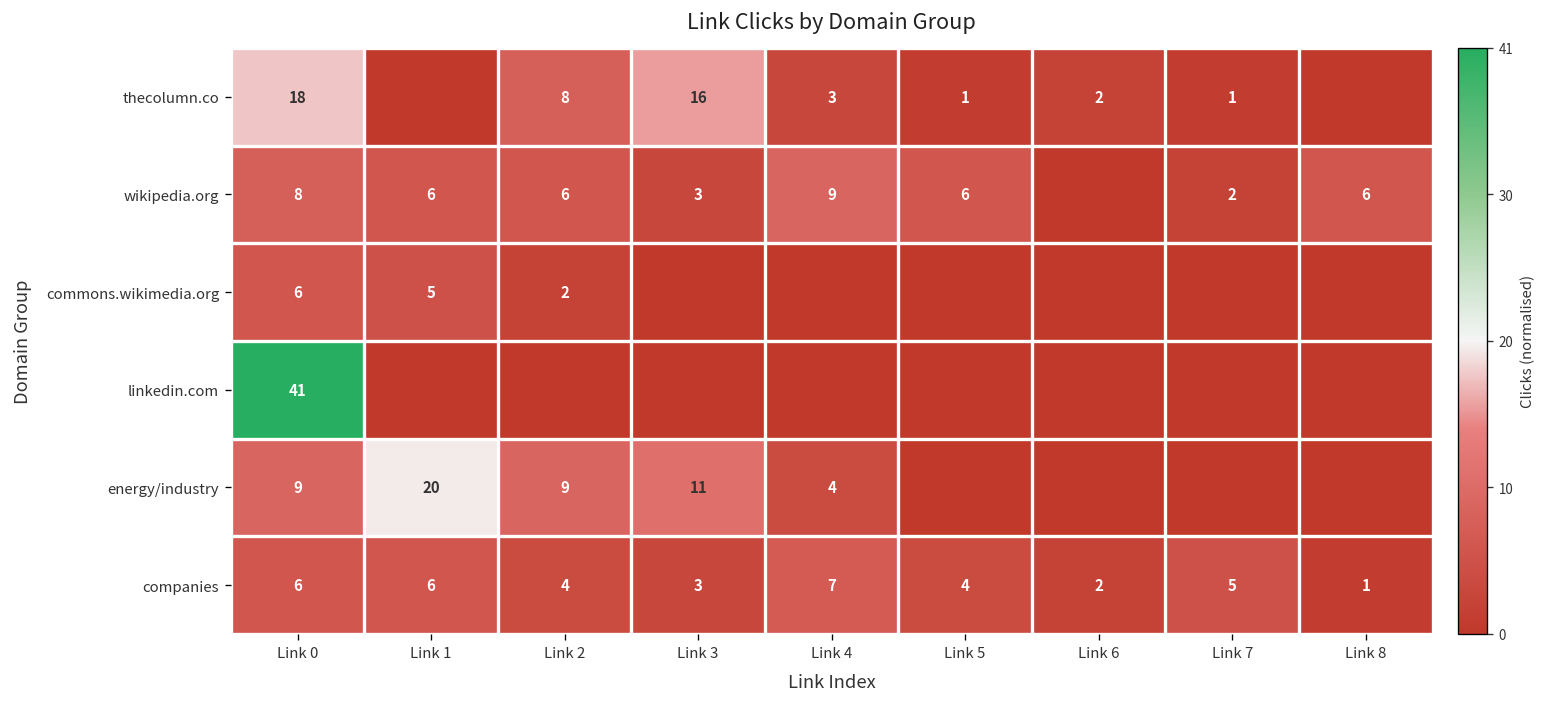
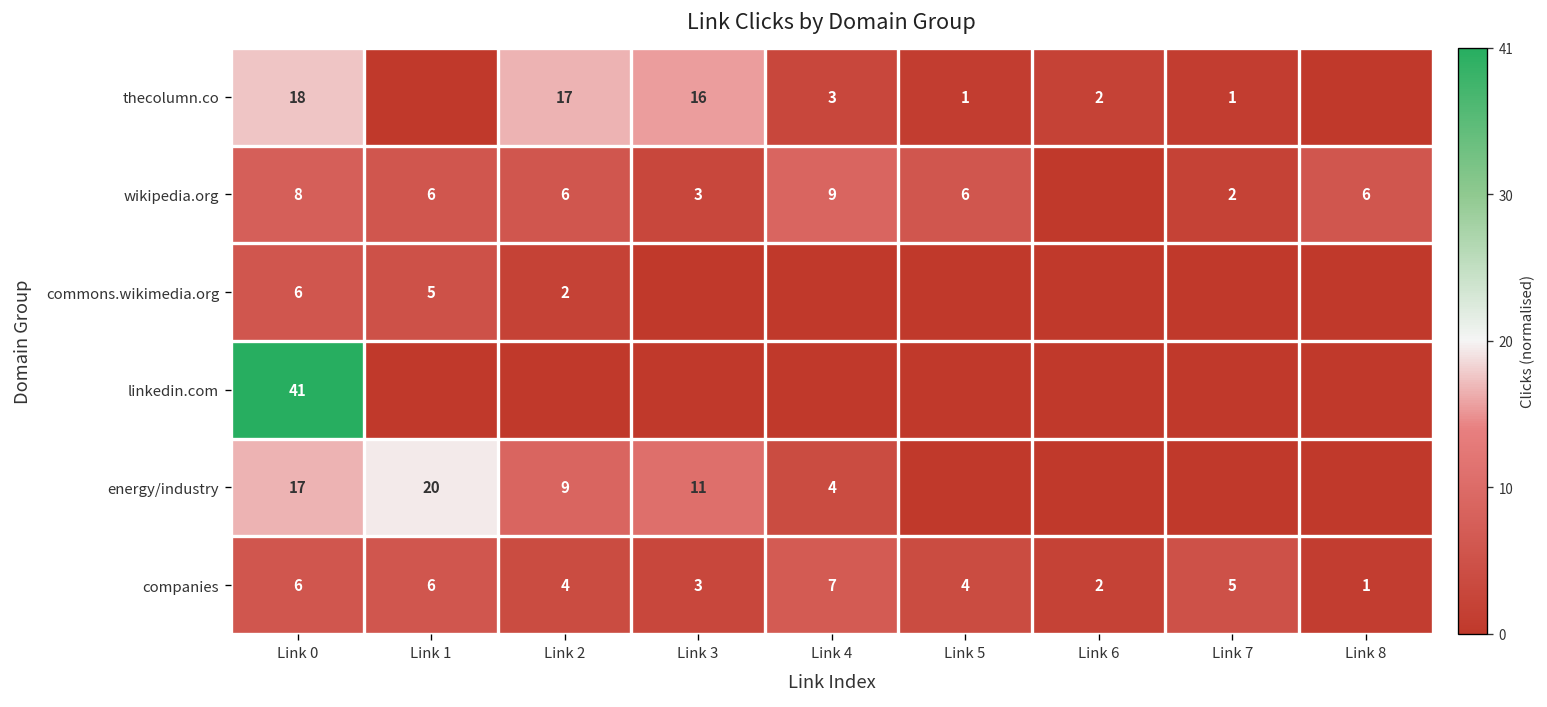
thecolumn.co, Link 2: 8 -> 17
energy/industry, Link 0: 9 -> 17
